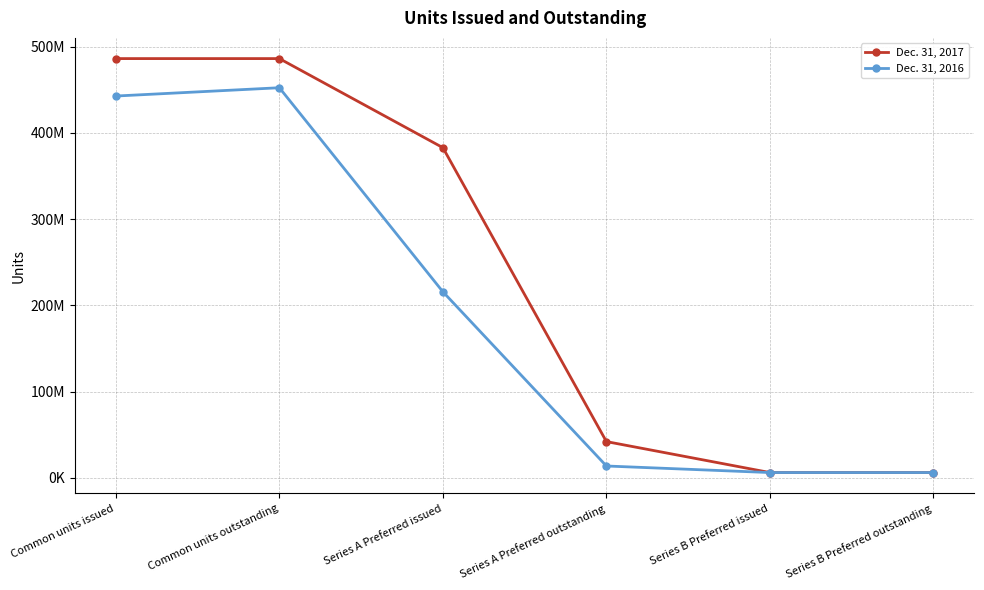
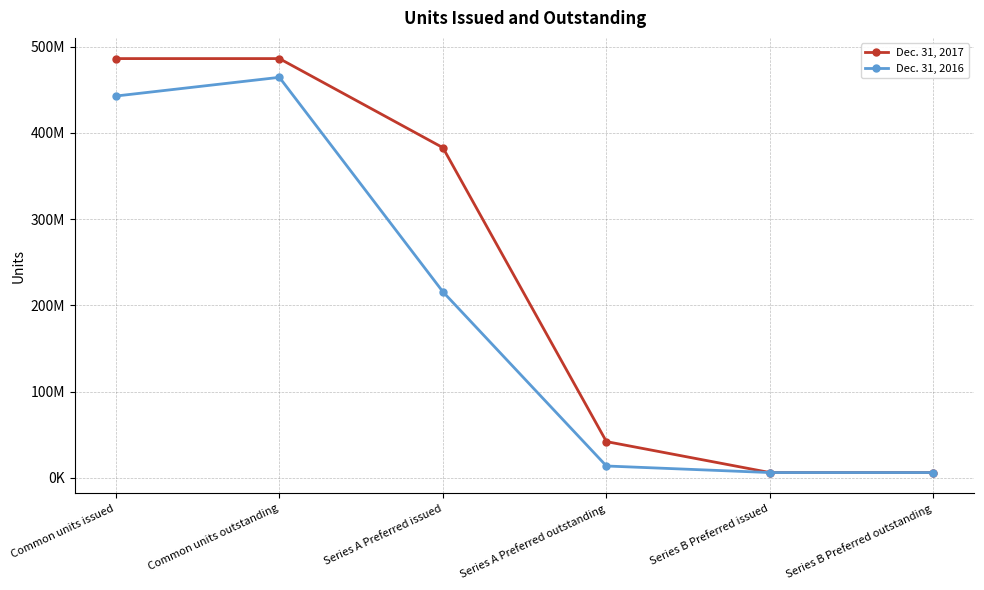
Dec. 31, 2016, Common units outstanding: 450000000 -> 460000000
